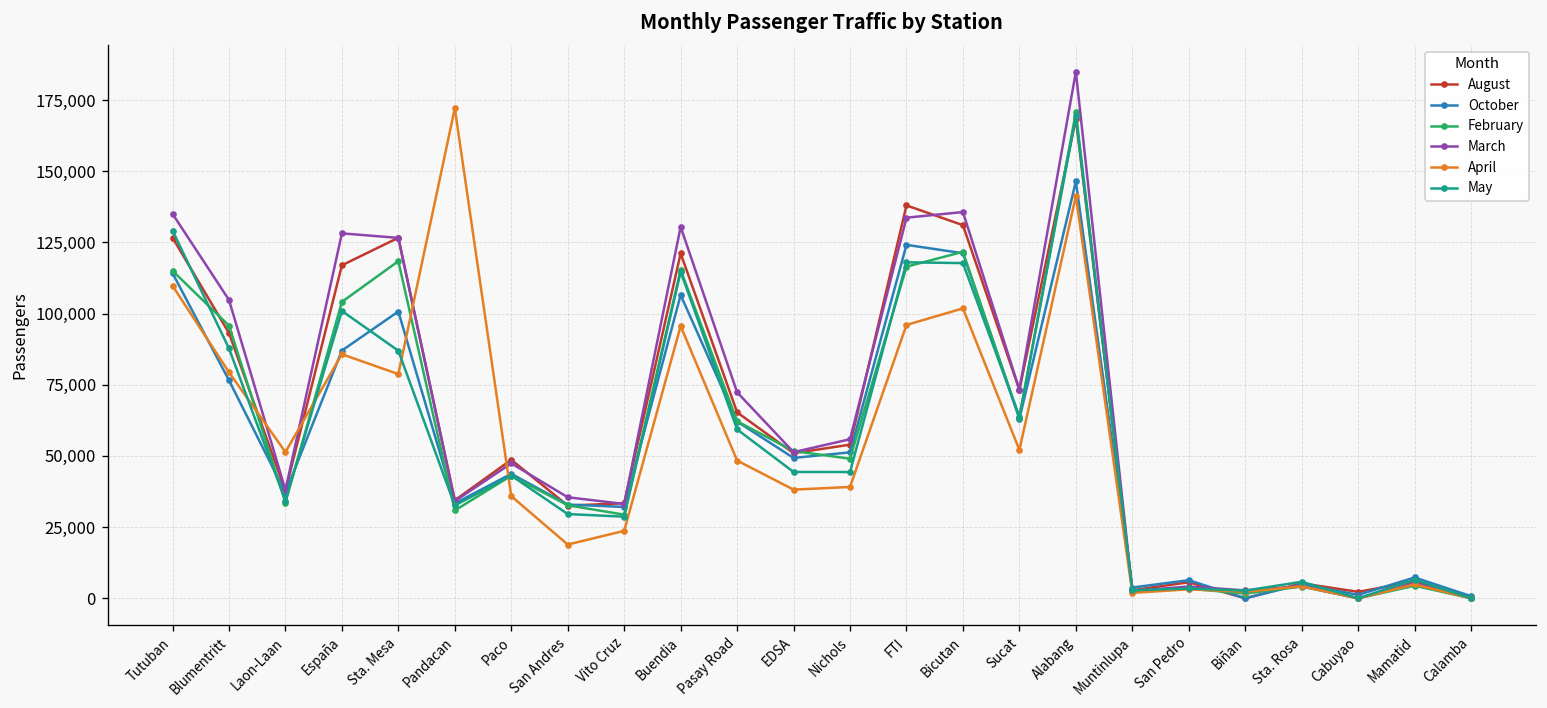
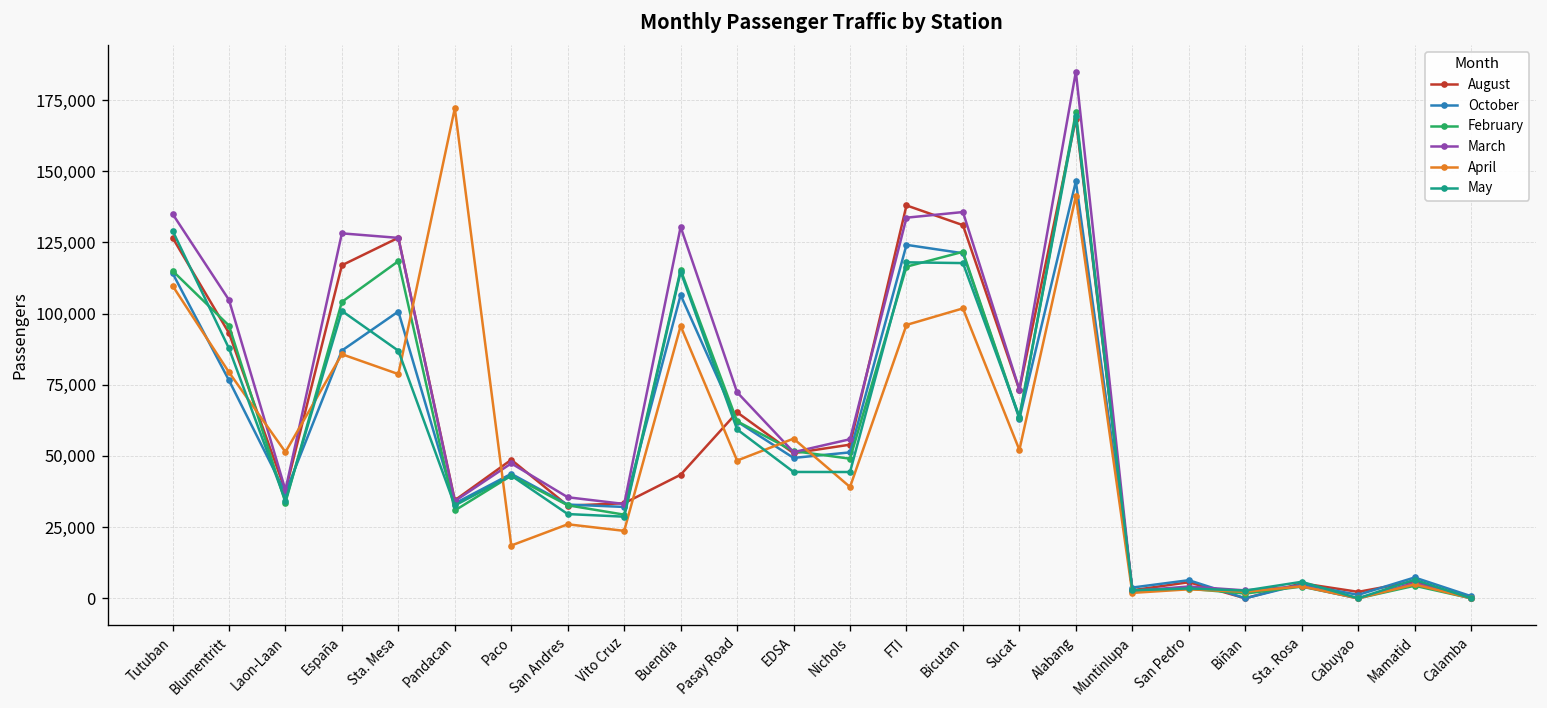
April, Paco: 36,000 -> 19,000
April, San Andres: 19,000 -> 26,000
August, Buendia: 121,000 -> 43,000
April, EDSA: 38,000 -> 56,000
